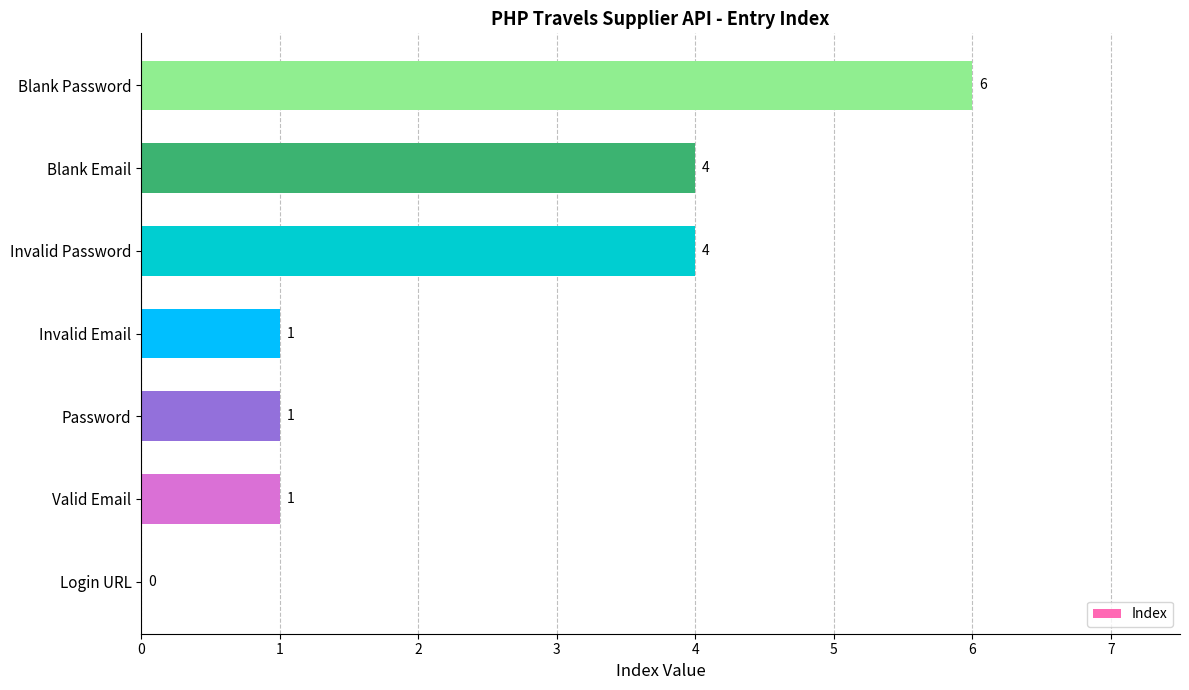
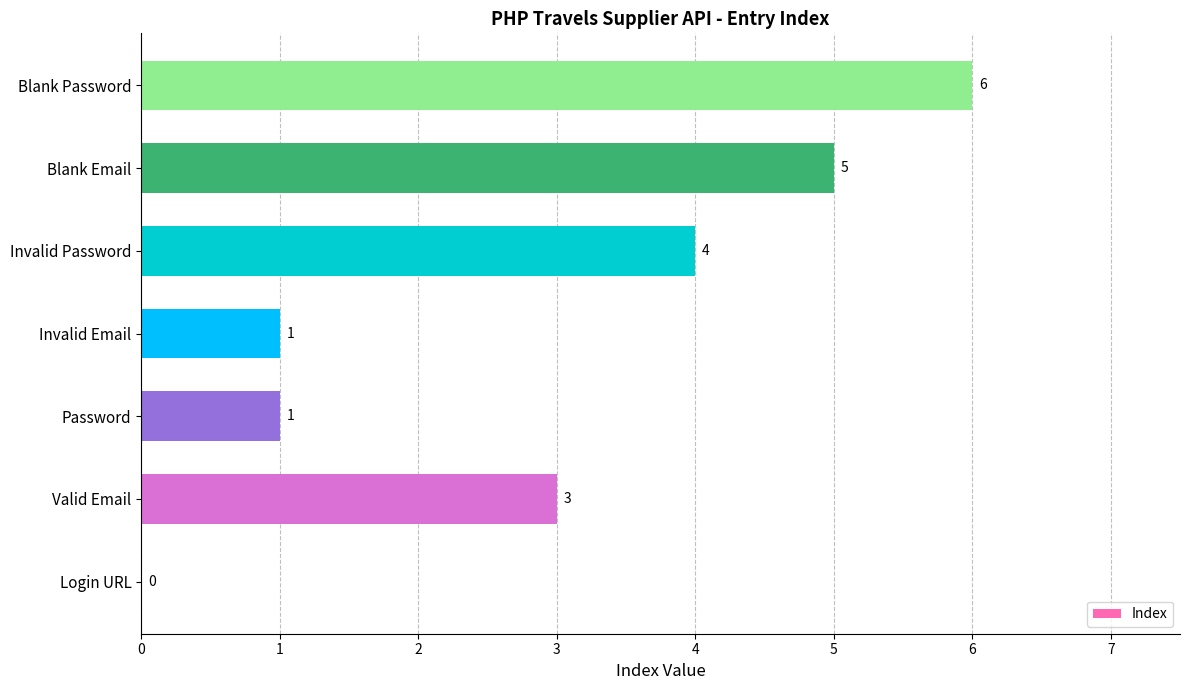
Blank Email: 4 -> 5
Valid Email: 1 -> 3
